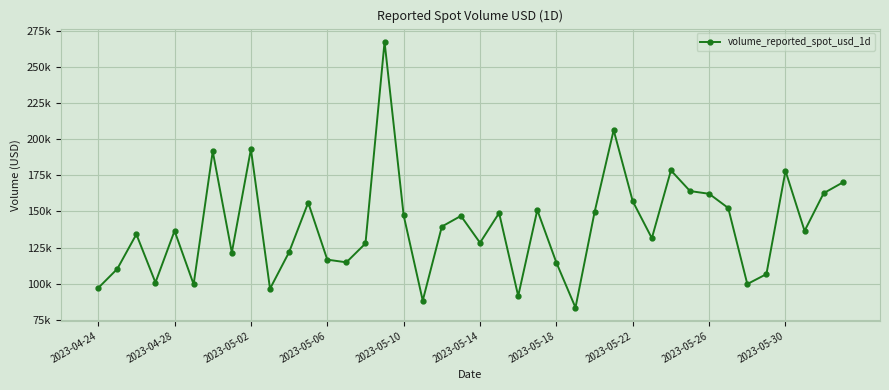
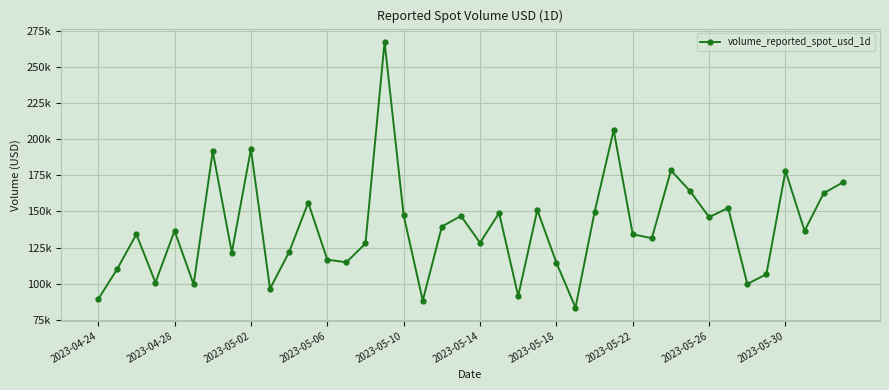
2023-04-24: 97000 -> 89000
2023-05-22: 157000 -> 134000
2023-05-26: 162000 -> 146000
